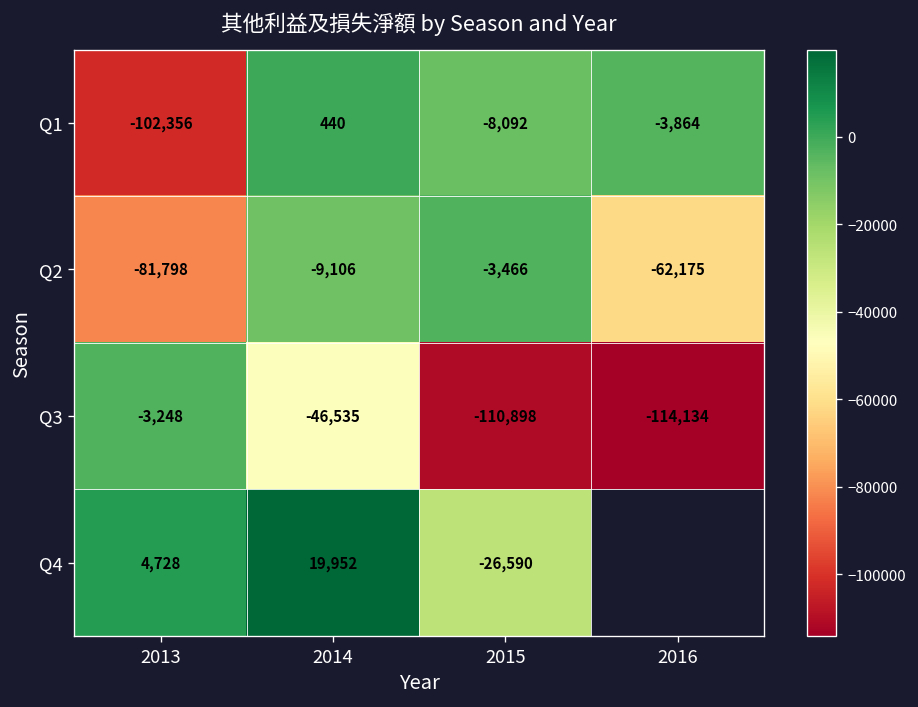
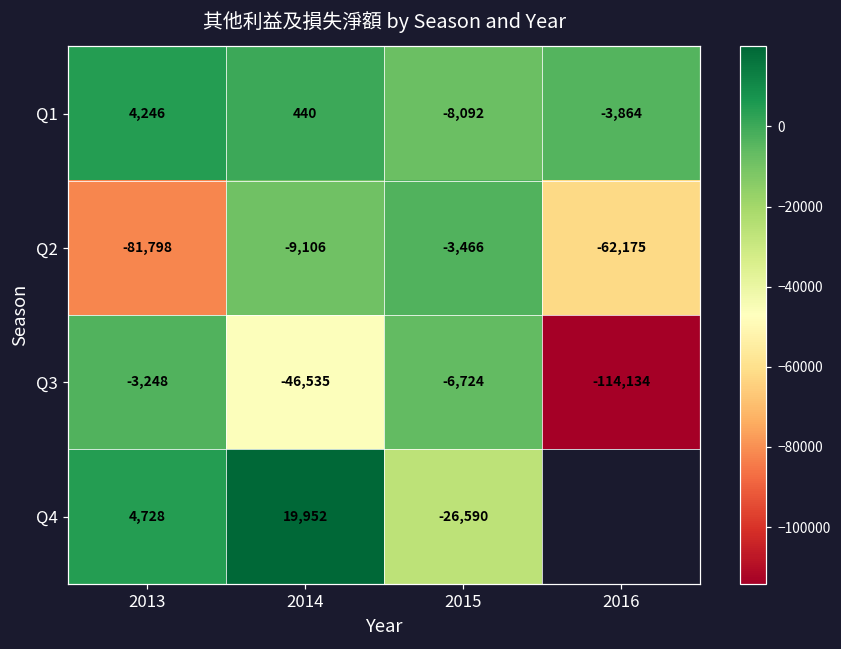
Q1, 2013: -102,356 -> 4,246
Q3, 2015: -110,898 -> -6,724
